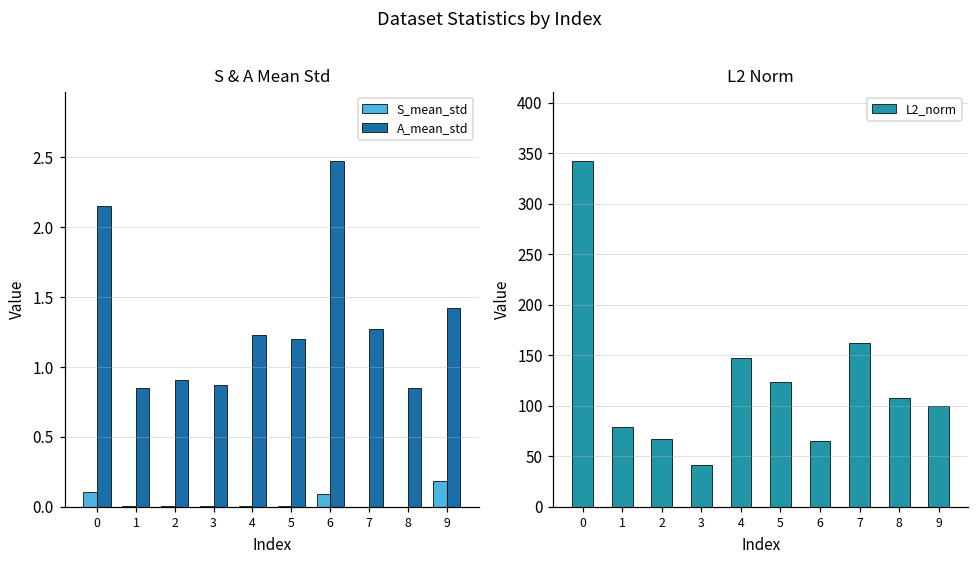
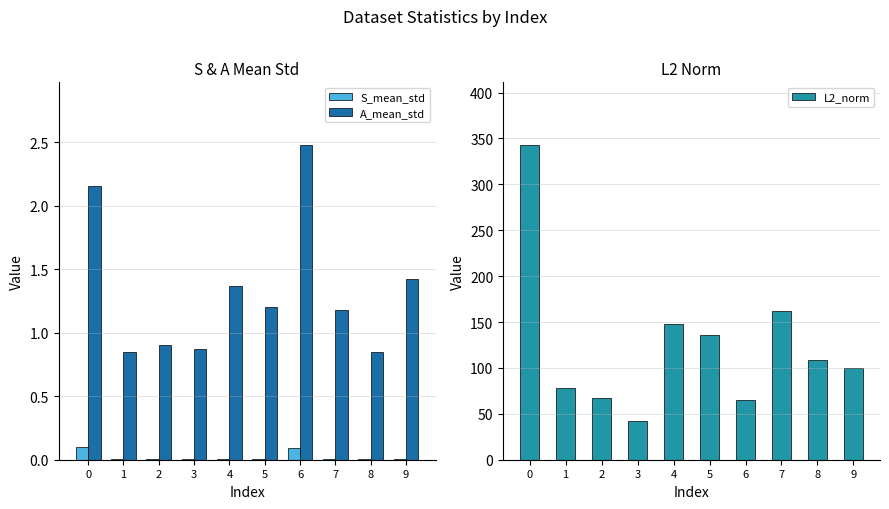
S & A Mean Std, A_mean_std, 4: 1.23 -> 1.37
S & A Mean Std, A_mean_std, 7: 1.28 -> 1.18
S & A Mean Std, S_mean_std, 9: 0.19 -> 0.01
L2 Norm, 5: 120 -> 140
